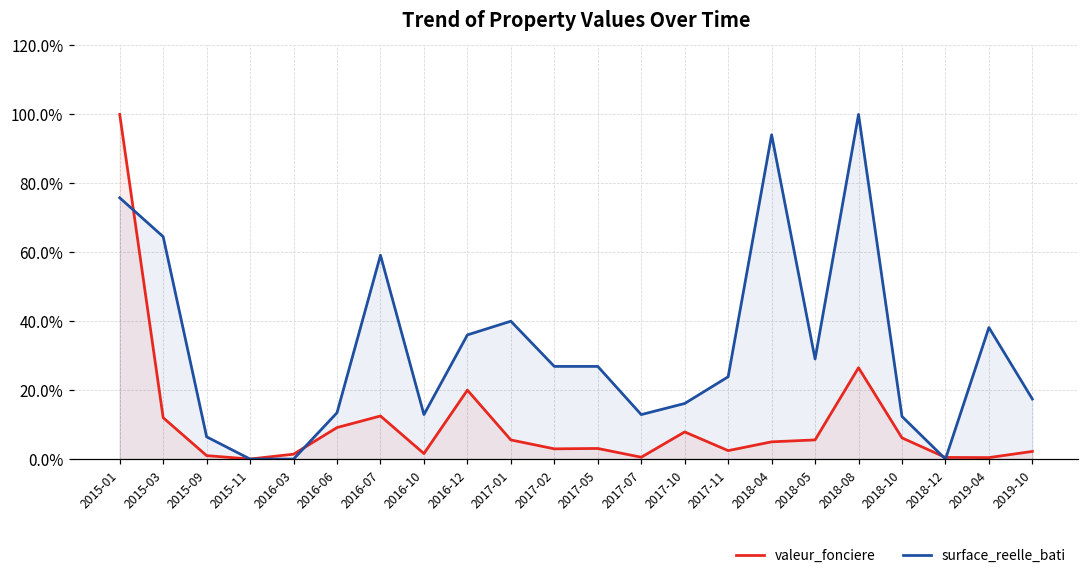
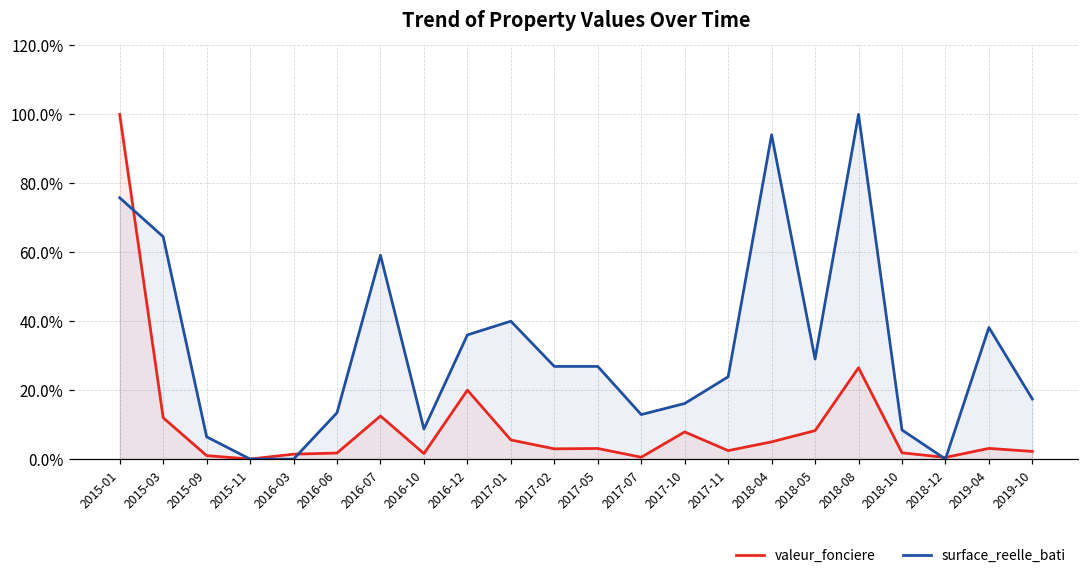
valeur_fonciere, 2016-06: 9% -> 2%
surface_reelle_bati, 2016-10: 13% -> 9%
valeur_fonciere, 2018-05: 6% -> 8%
valeur_fonciere, 2018-10: 6% -> 2%
surface_reelle_bati, 2018-10: 12% -> 8%
valeur_fonciere, 2019-04: 0% -> 3%
